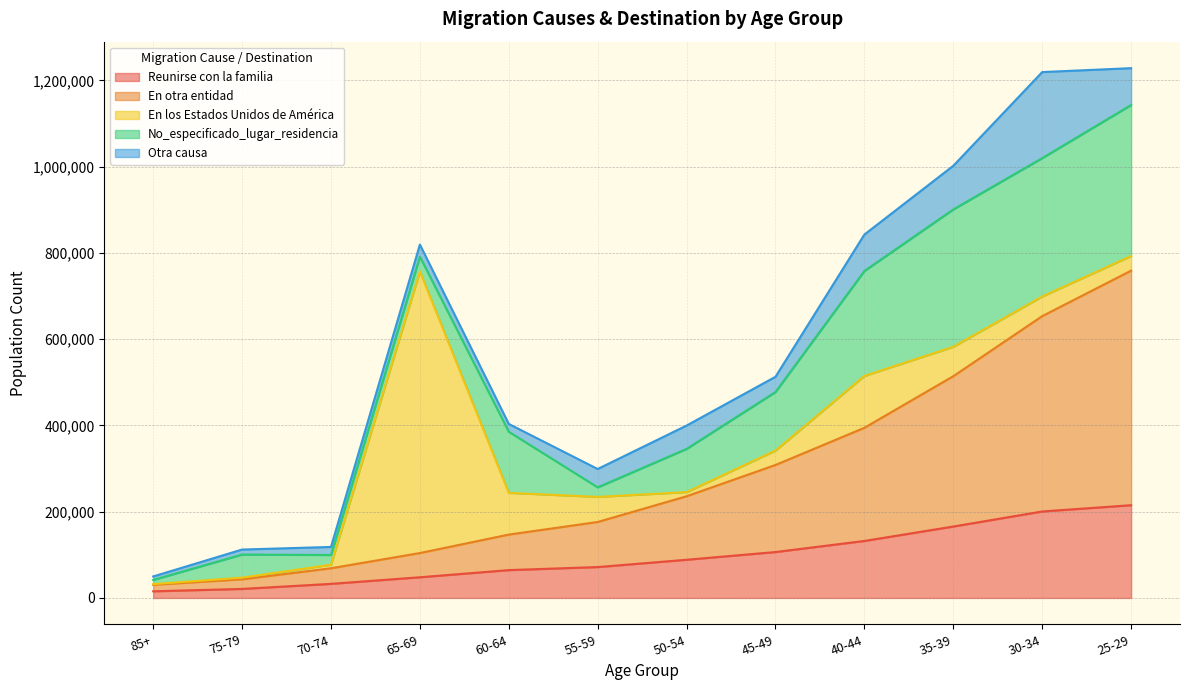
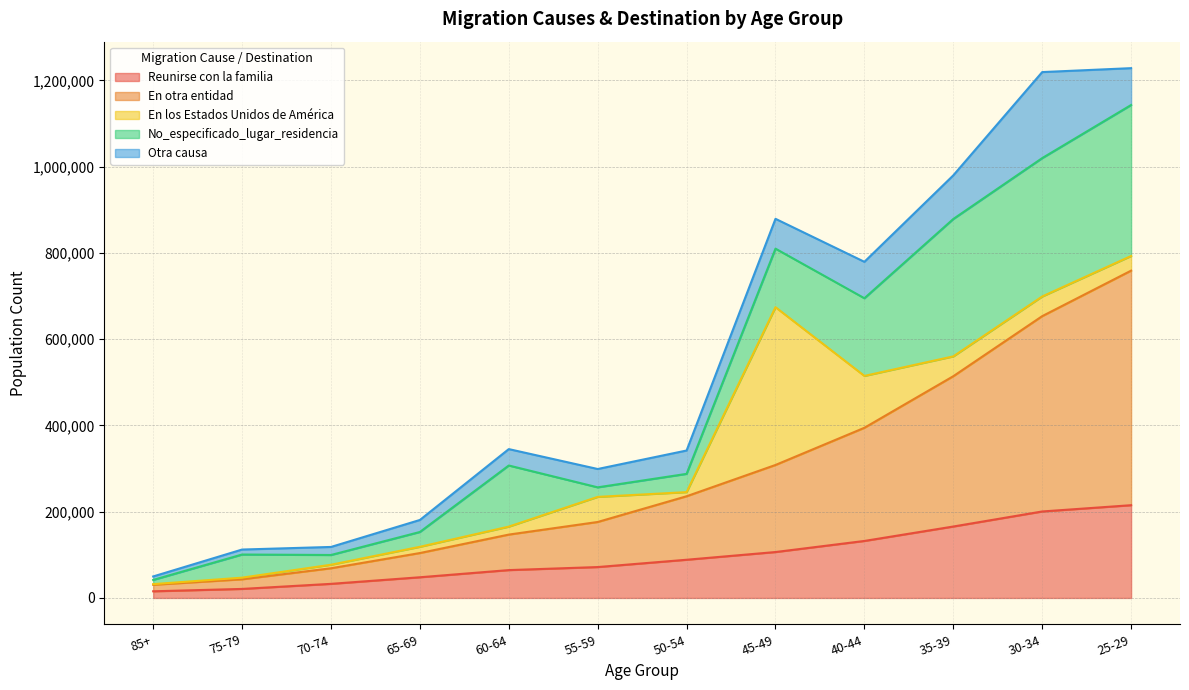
En los Estados Unidos de América, 65-69: 650,000 -> 10,000
En los Estados Unidos de América, 60-64: 100,000 -> 20,000
Otra causa, 60-64: 20,000 -> 40,000
No_especificado_lugar_residencia, 50-54: 100,000 -> 40,000
En los Estados Unidos de América, 45-49: 30,000 -> 370,000
Otra causa, 45-49: 40,000 -> 70,000
No_especificado_lugar_residencia, 40-44: 240,000 -> 180,000
En los Estados Unidos de América, 35-39: 70,000 -> 50,000
